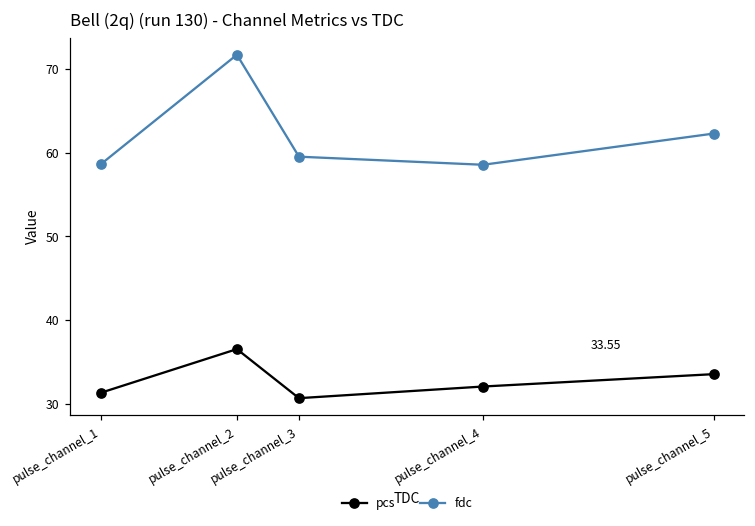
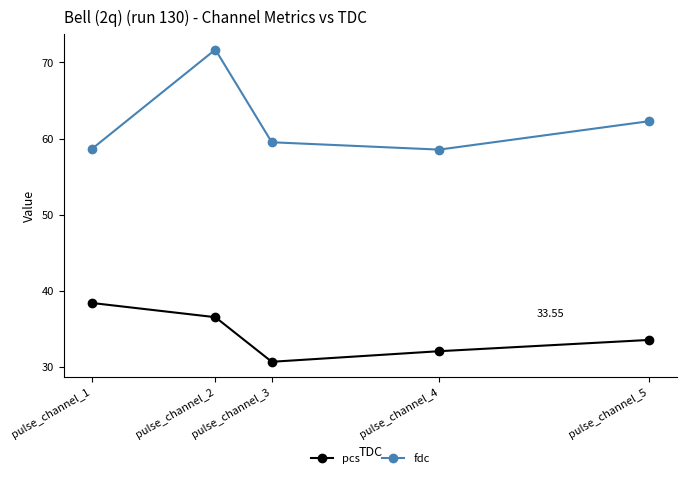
pcs, pulse_channel_1: 31 -> 38
